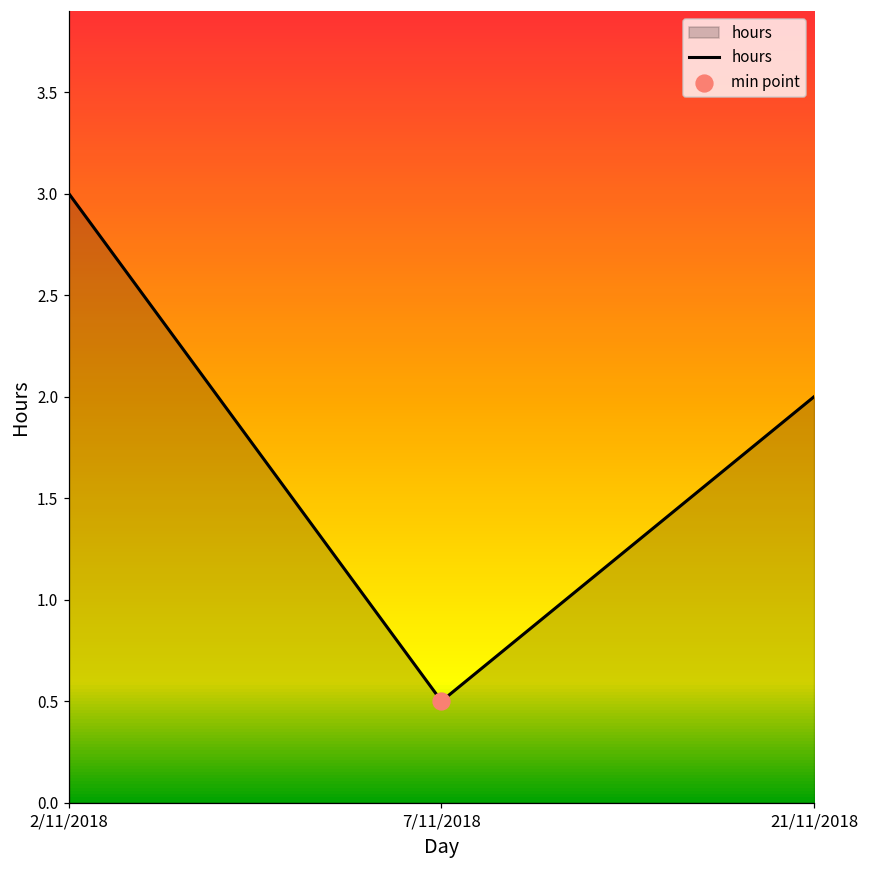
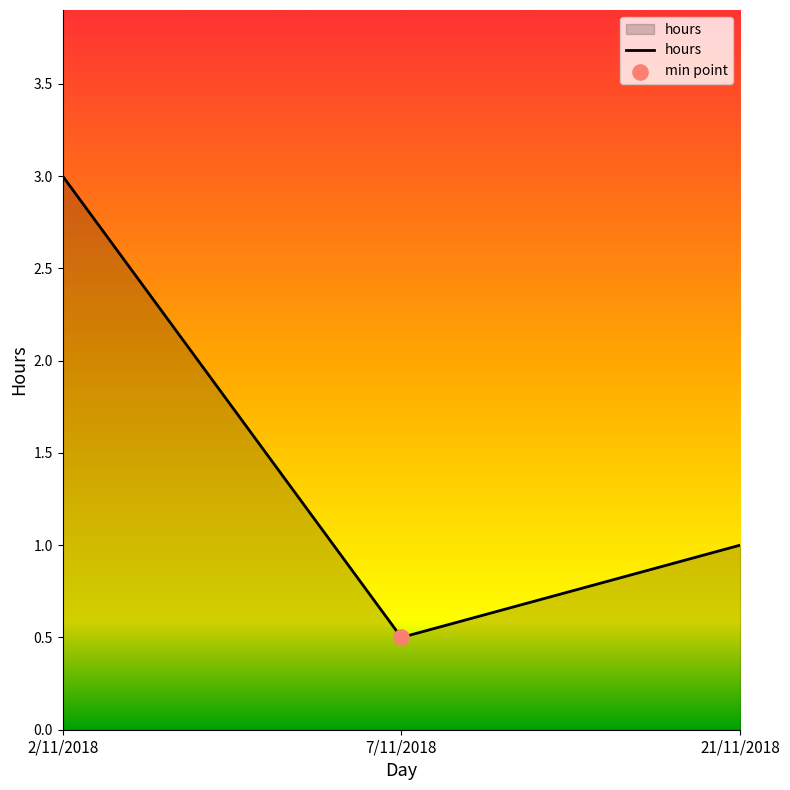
hours, 21/11/2018: 2 -> 1
